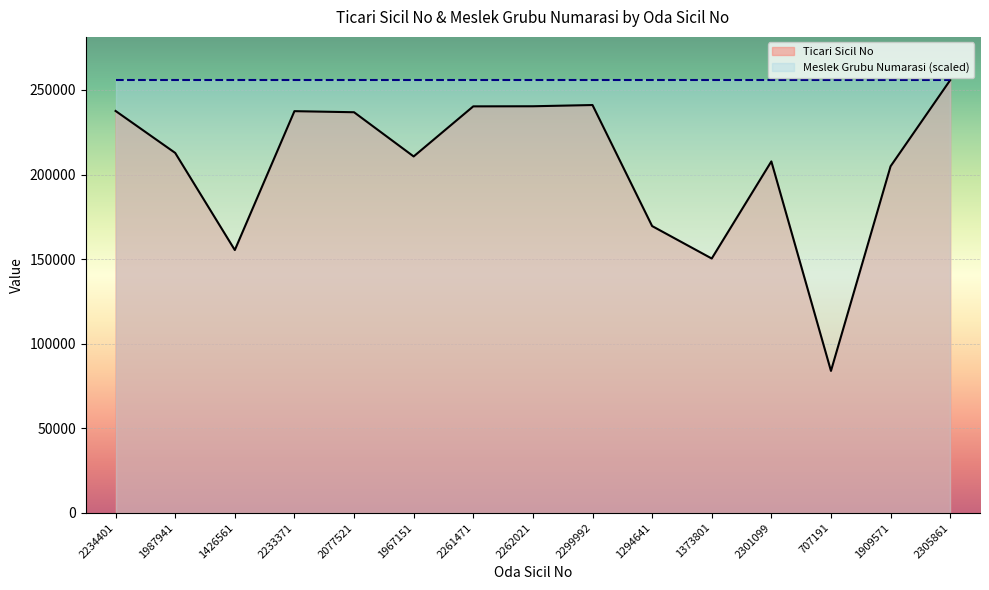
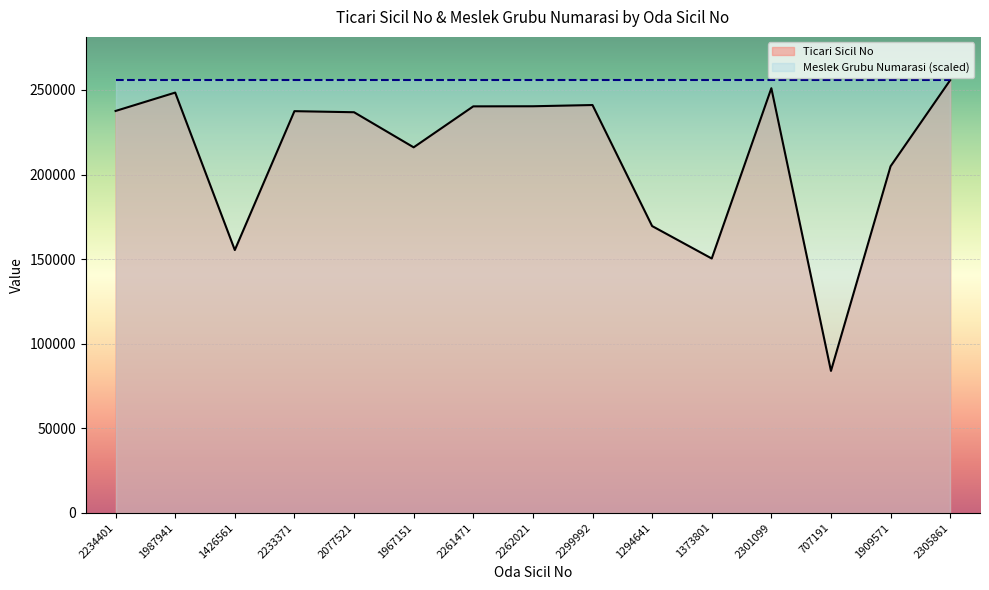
Ticari Sicil No, 1987941: 213000 -> 248000
Ticari Sicil No, 1967151: 211000 -> 216000
Ticari Sicil No, 2301099: 208000 -> 251000
